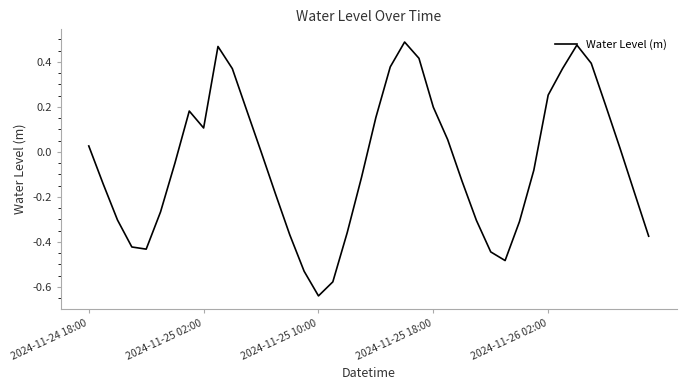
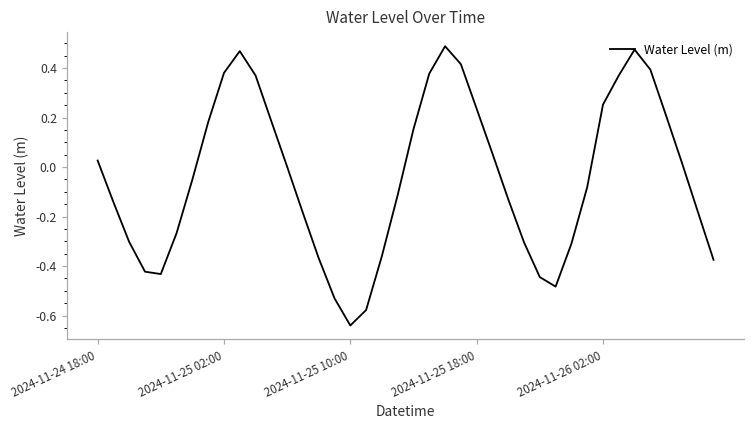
2024-11-25 02:00: 0.11 -> 0.38
2024-11-25 18:00: 0.20 -> 0.24
